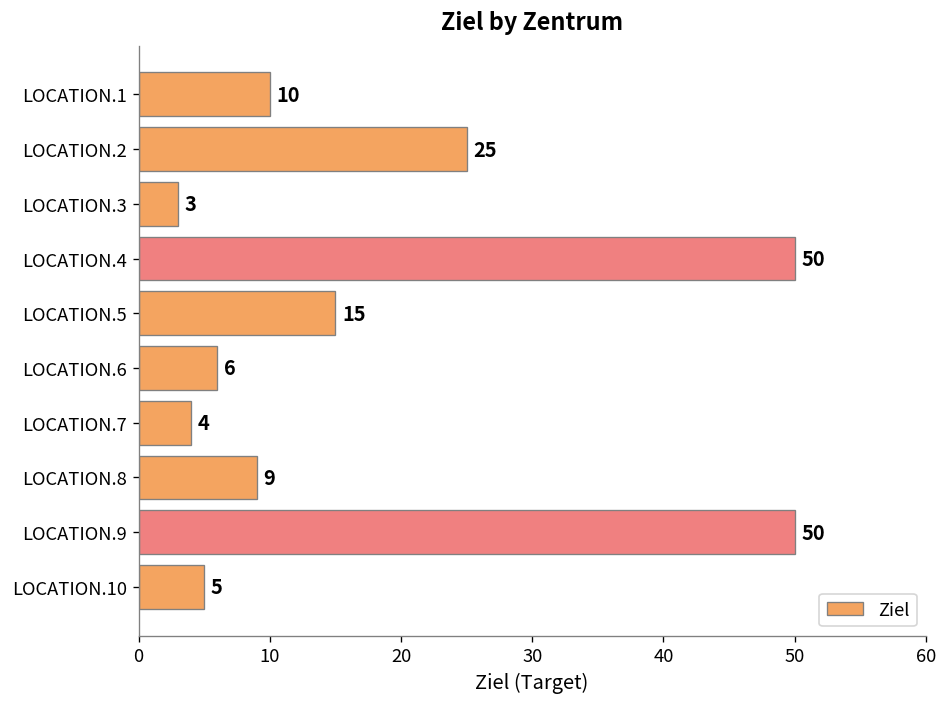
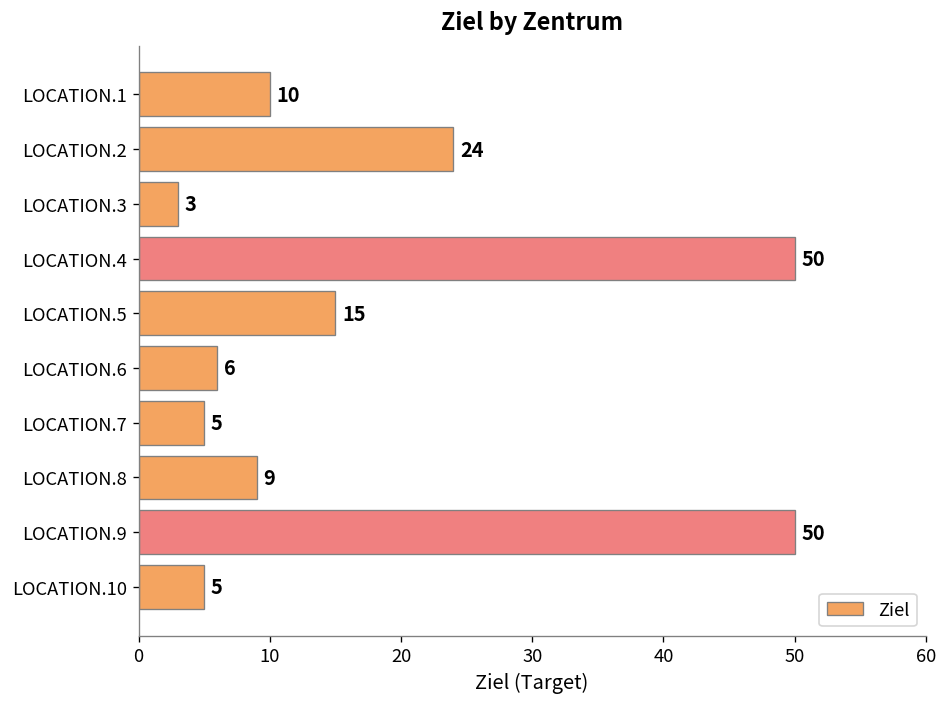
LOCATION.2: 25 -> 24
LOCATION.7: 4 -> 5
